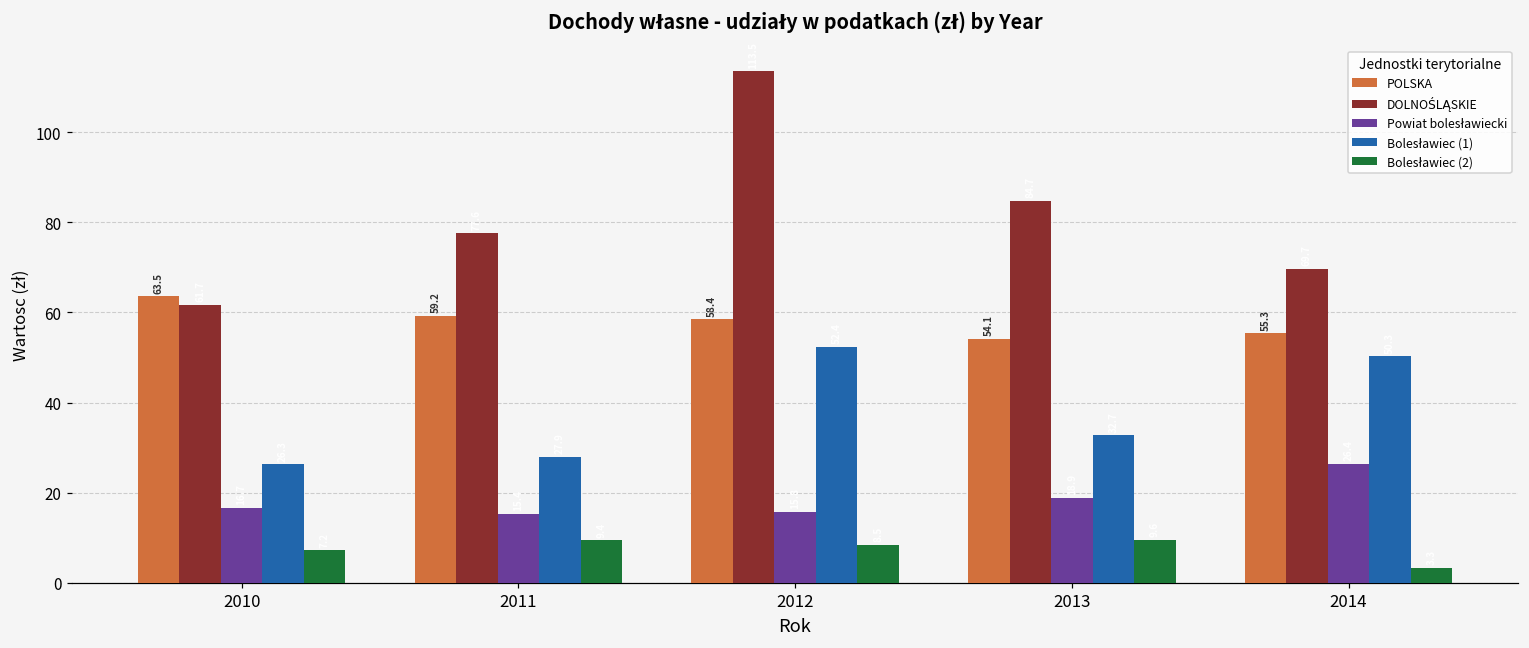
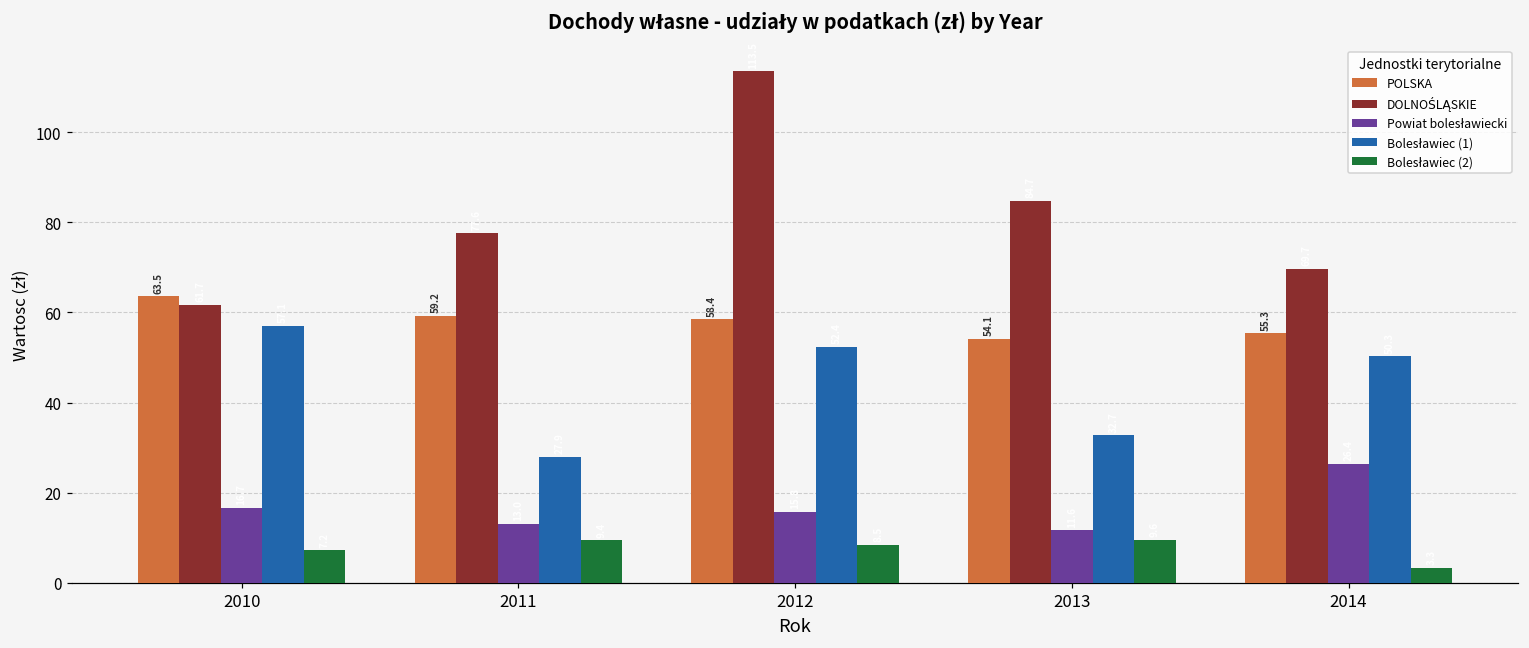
Bolesławiec (1), 2010: 26 -> 57
Powiat bolesławiecki, 2011: 15 -> 13
Powiat bolesławiecki, 2013: 19 -> 12
